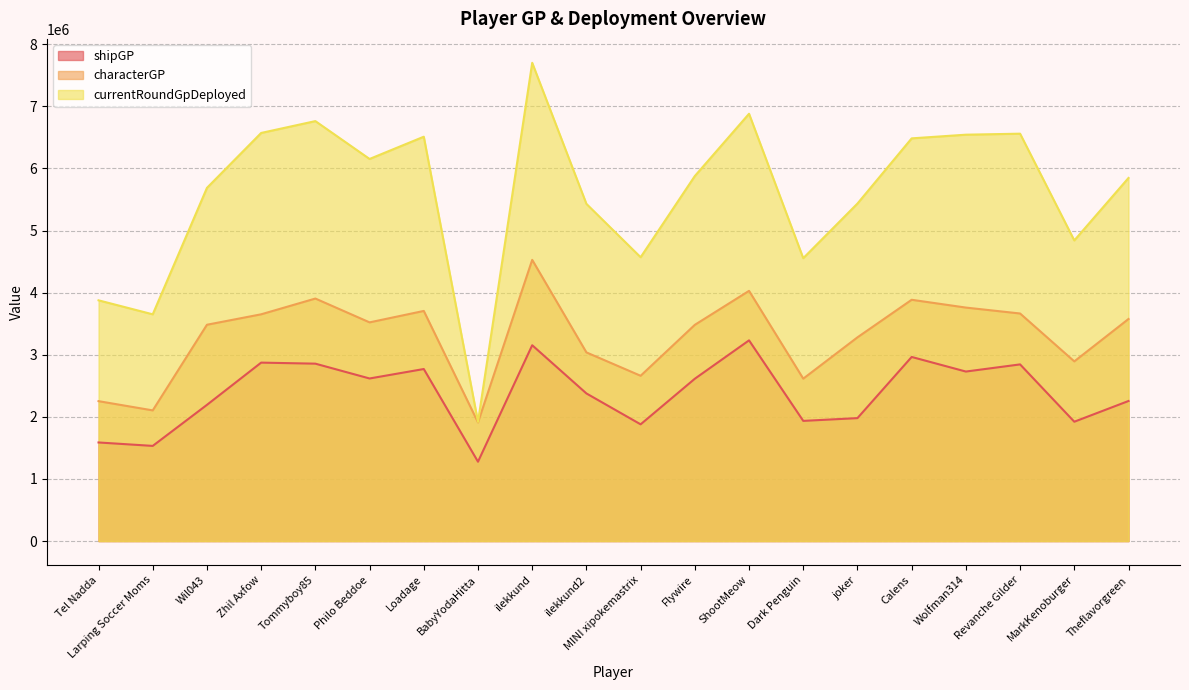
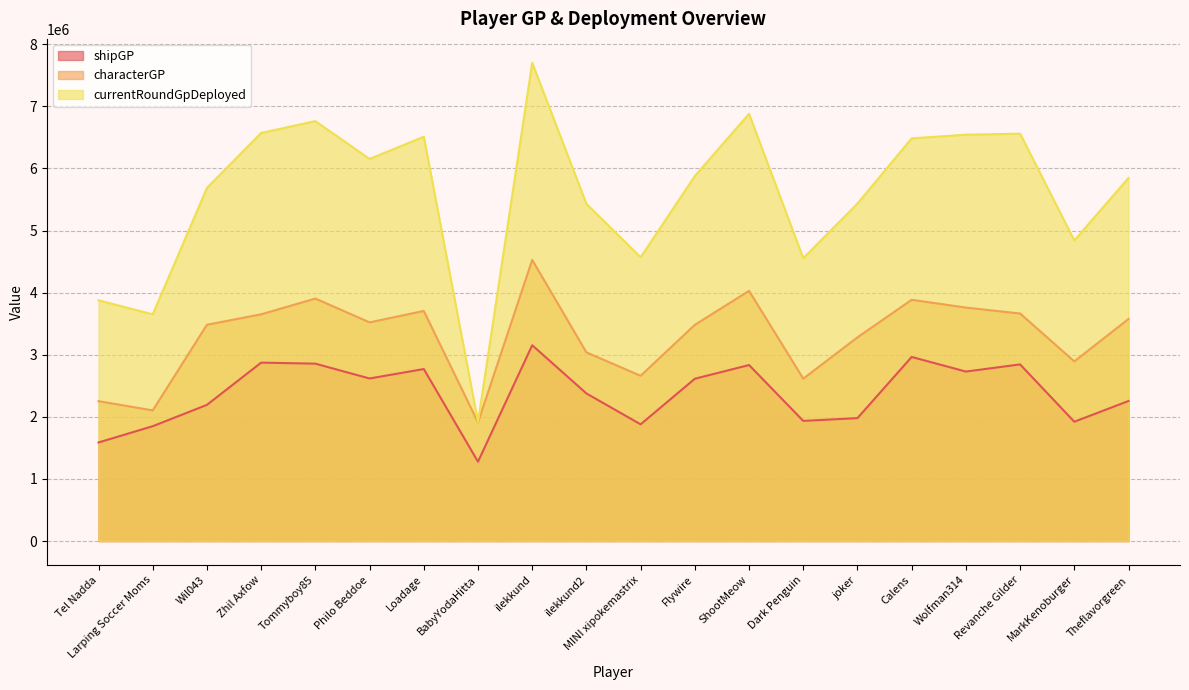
shipGP, Larping Soccer Moms: 1500000 -> 1900000
shipGP, ShootMeow: 3200000 -> 2800000
